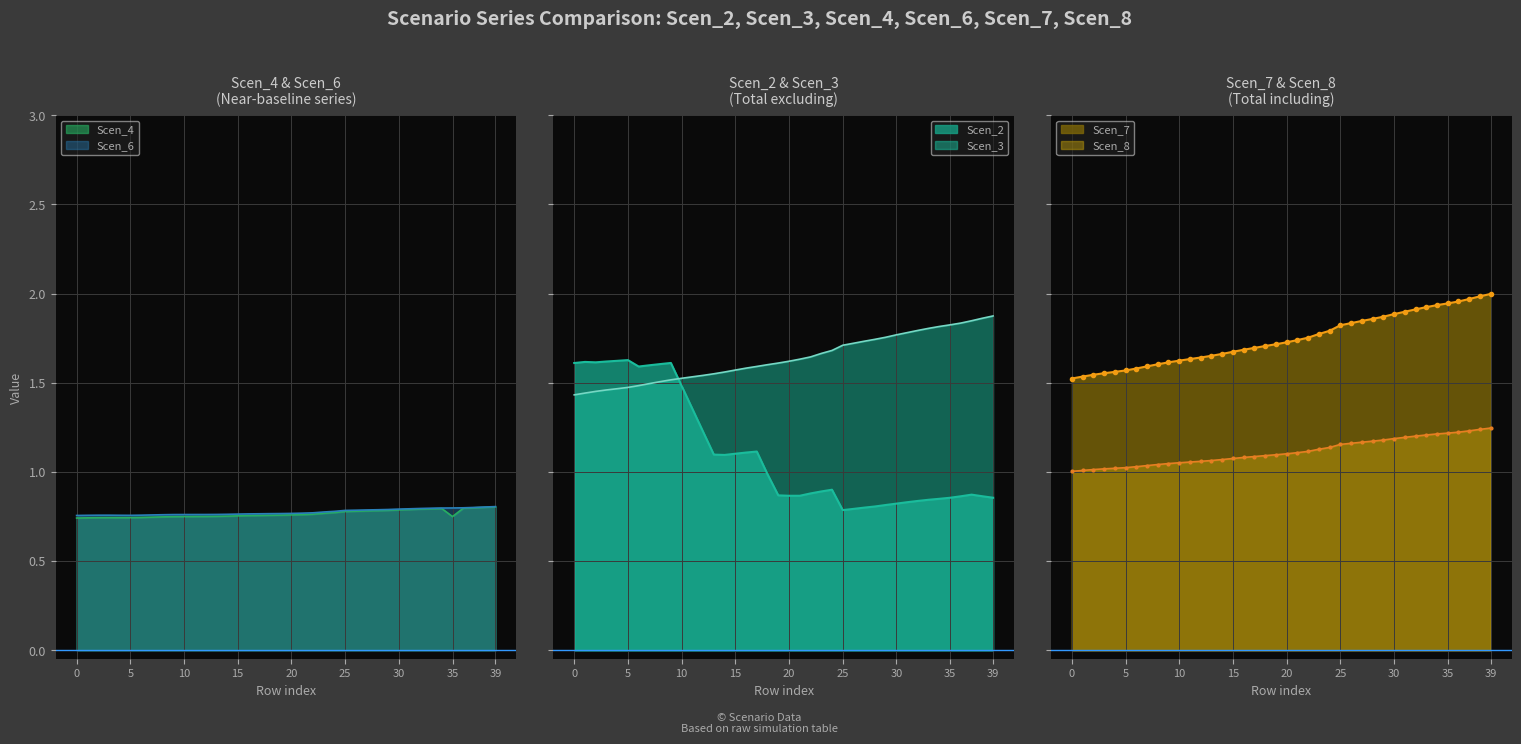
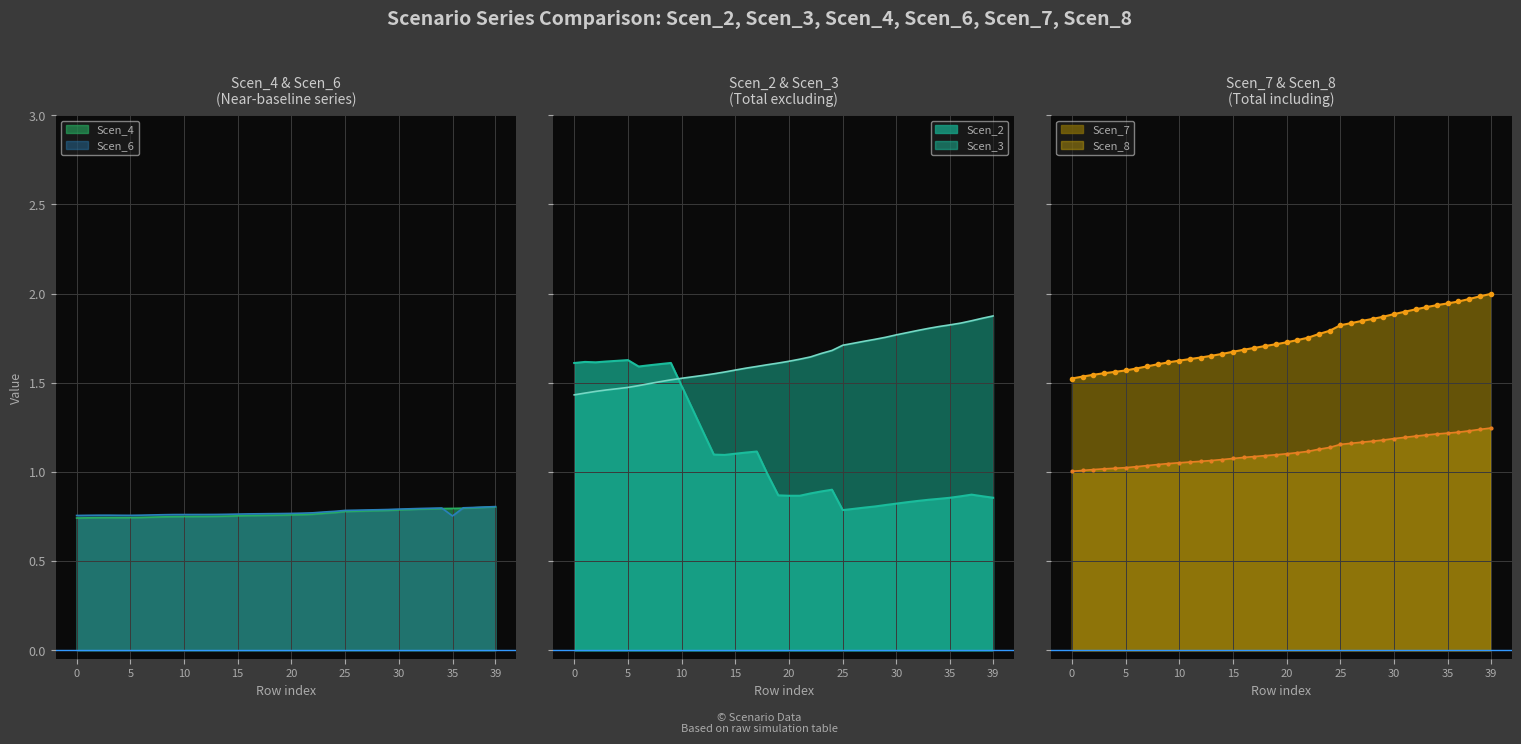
Scen_4 & Scen_6 (Near-baseline series), Scen_4, 35: 0.75 -> 0.80
Scen_4 & Scen_6 (Near-baseline series), Scen_6, 35: 0.80 -> 0.75
